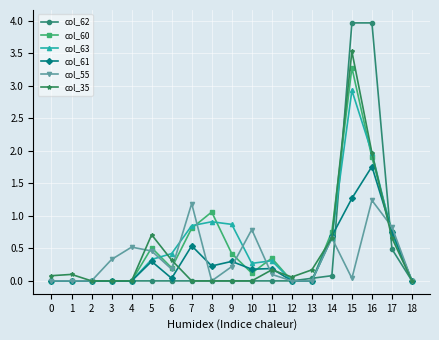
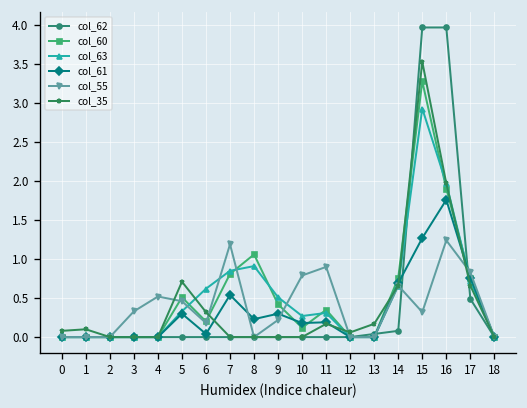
col_63, 6: 0.4 -> 0.6
col_63, 9: 0.9 -> 0.5
col_55, 11: 0.1 -> 0.9
col_55, 15: 0.0 -> 0.3
